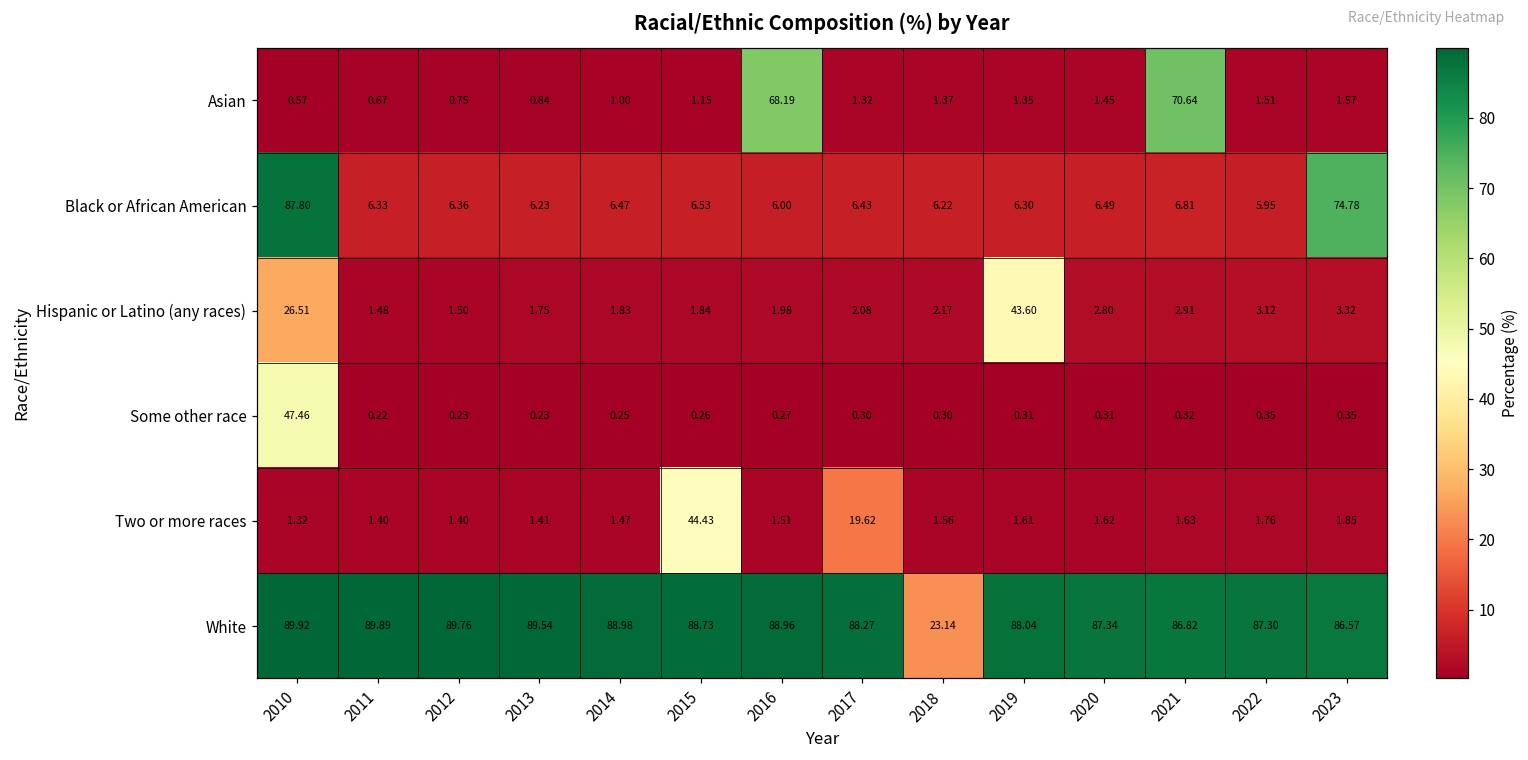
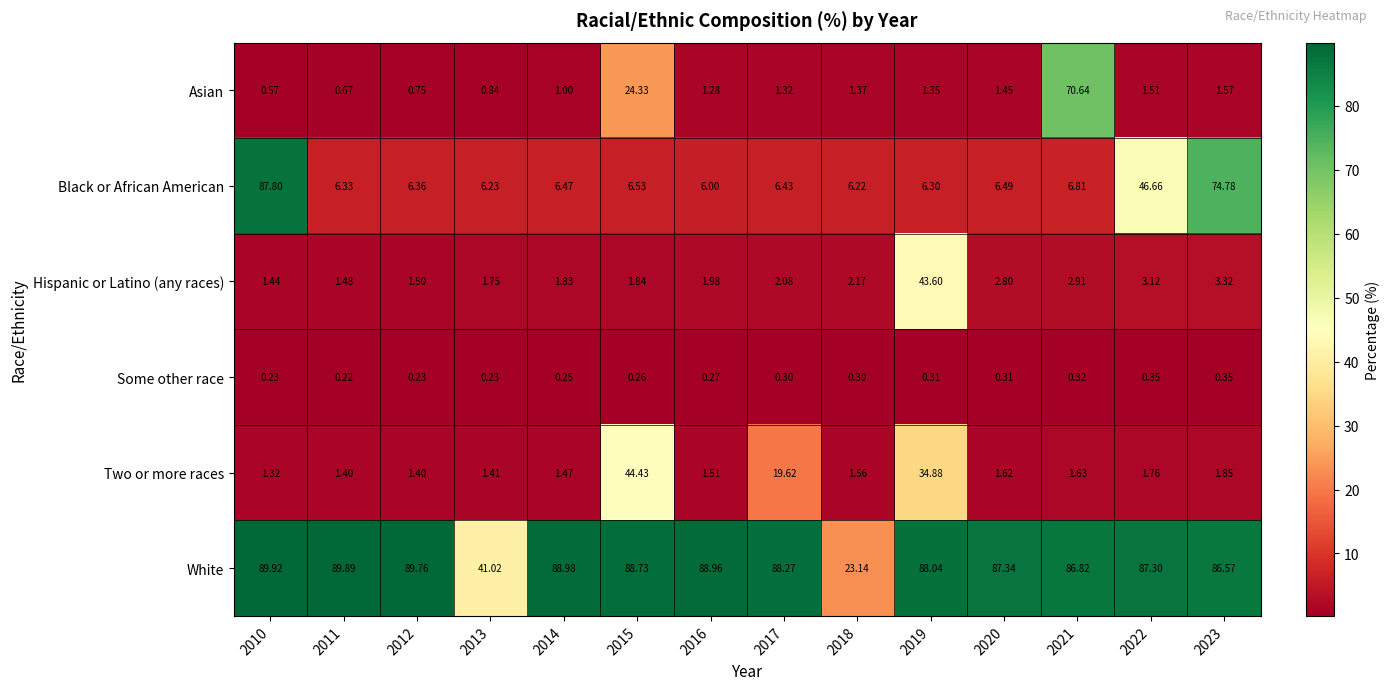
Asian, 2015: 1.15 -> 24.33
Asian, 2016: 68.19 -> 1.28
Black or African American, 2022: 5.95 -> 46.66
Hispanic or Latino (any races), 2010: 26.51 -> 1.44
Some other race, 2010: 47.46 -> 0.23
Two or more races, 2019: 1.61 -> 34.88
White, 2013: 89.54 -> 41.02
